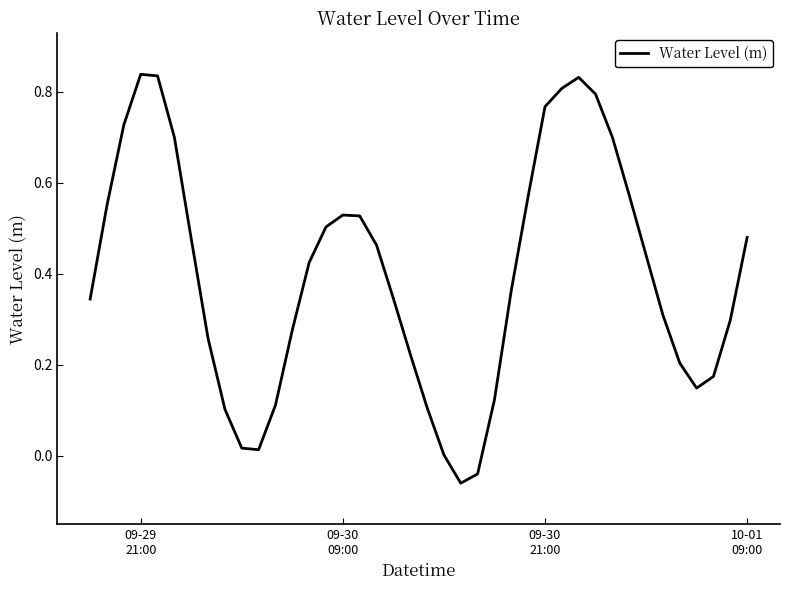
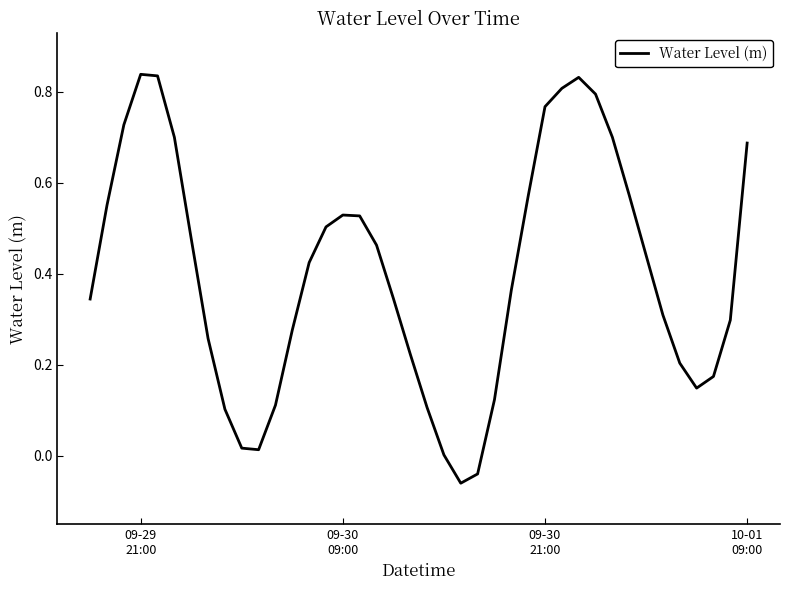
10-01 09:00: 0.48 -> 0.69
